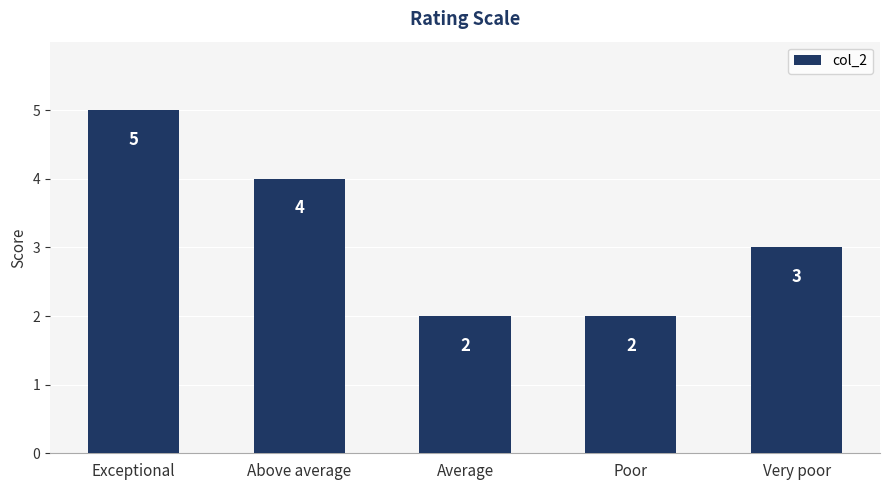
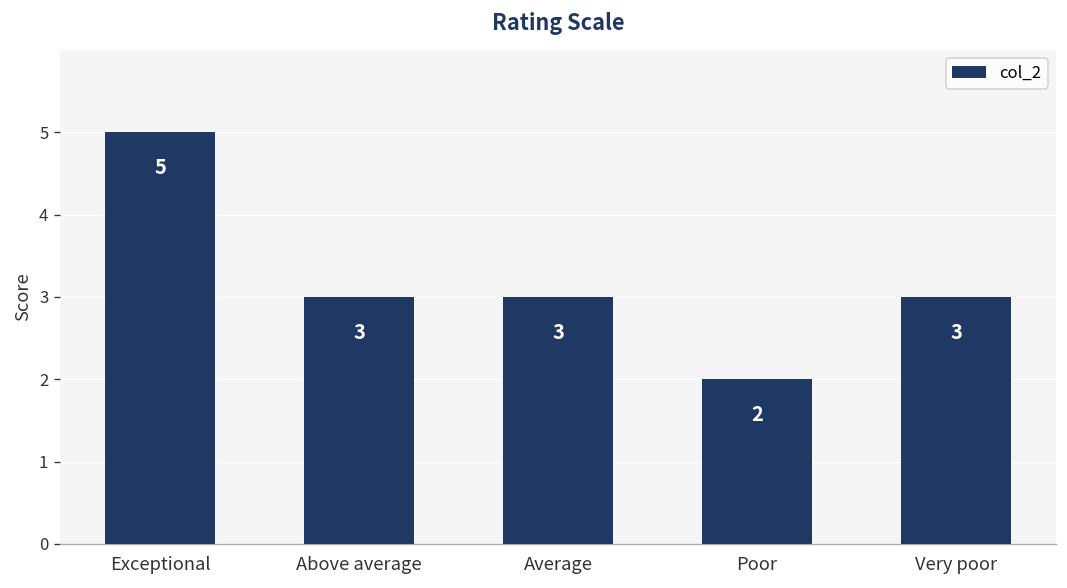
Above average: 4 -> 3
Average: 2 -> 3
